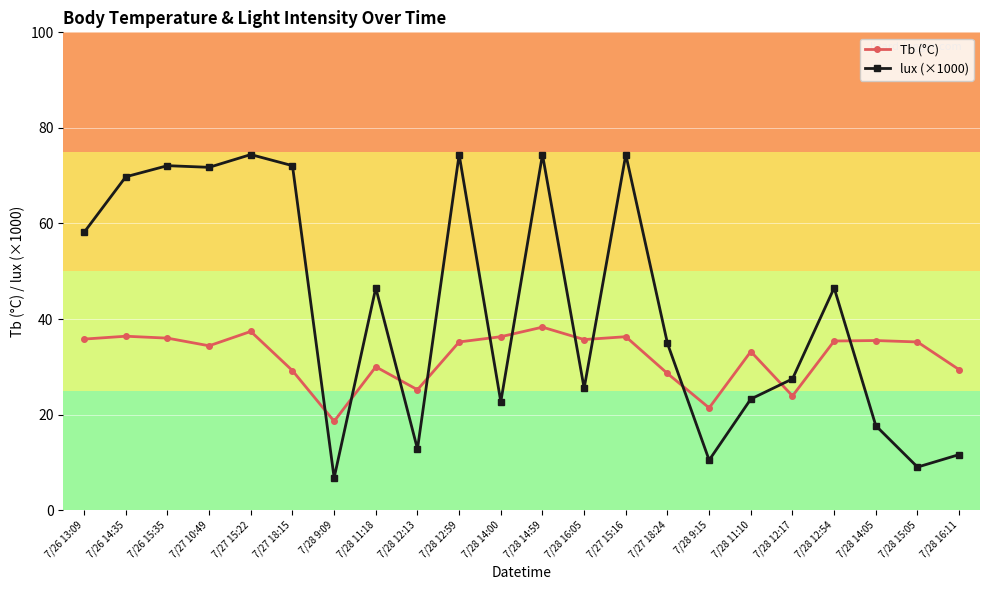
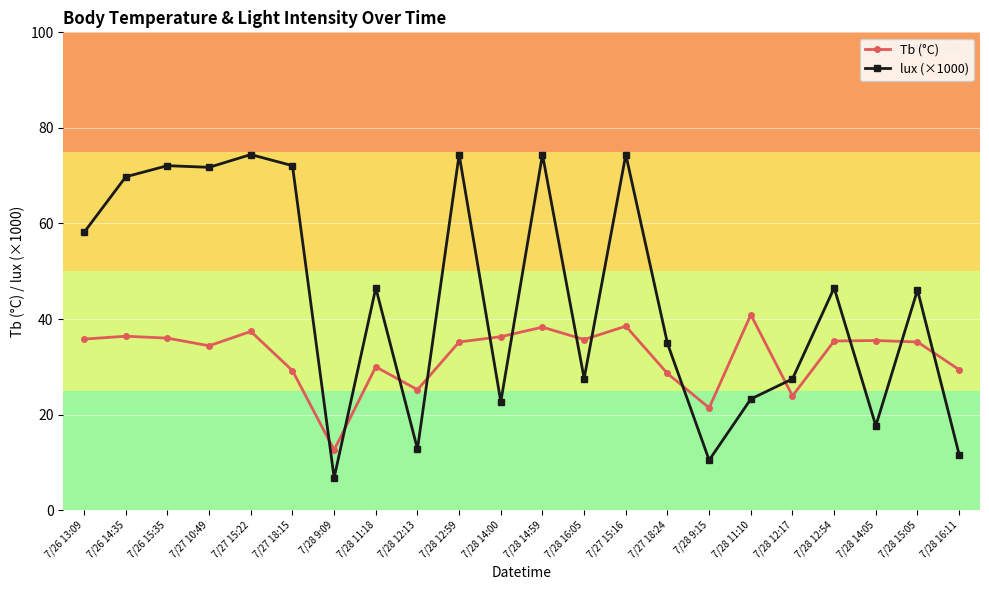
Tb (°C), 7/28 9:09: 19 -> 13
lux (×1000), 7/28 16:05: 26 -> 28
Tb (°C), 7/27 15:16: 36 -> 39
Tb (°C), 7/28 11:10: 33 -> 41
lux (×1000), 7/28 15:05: 9 -> 46
